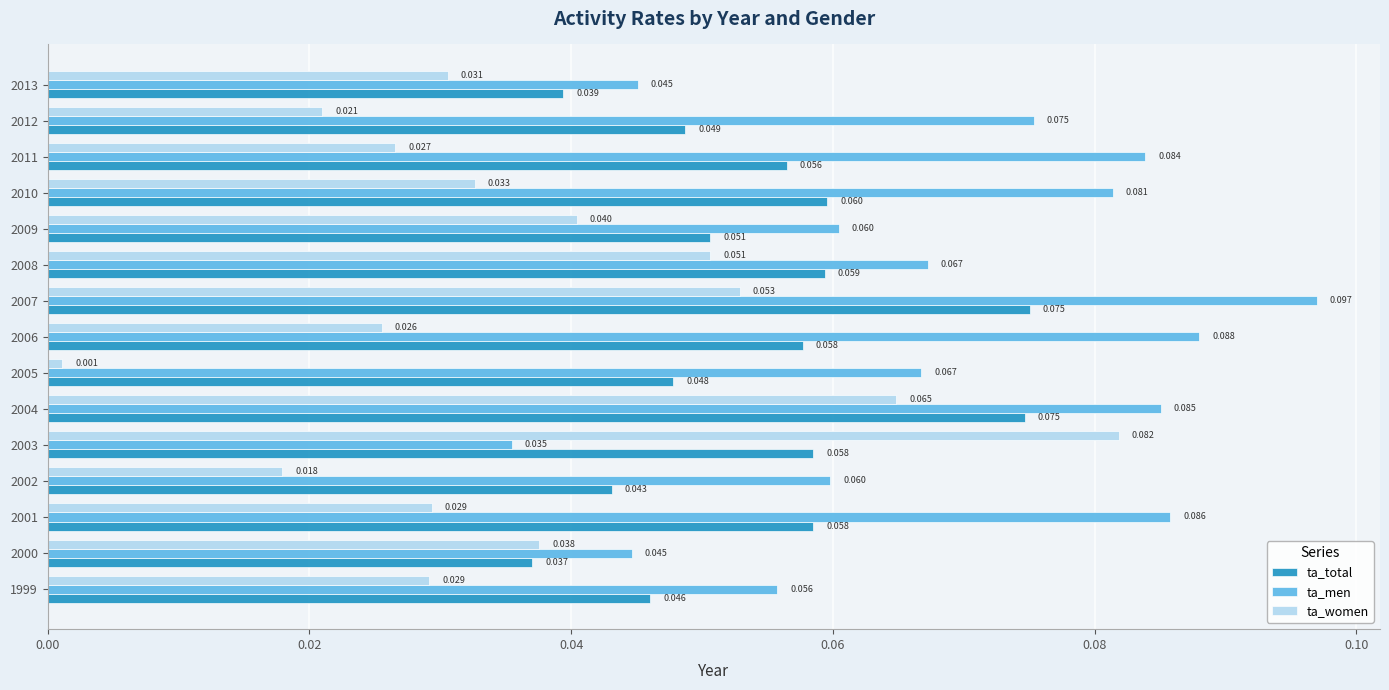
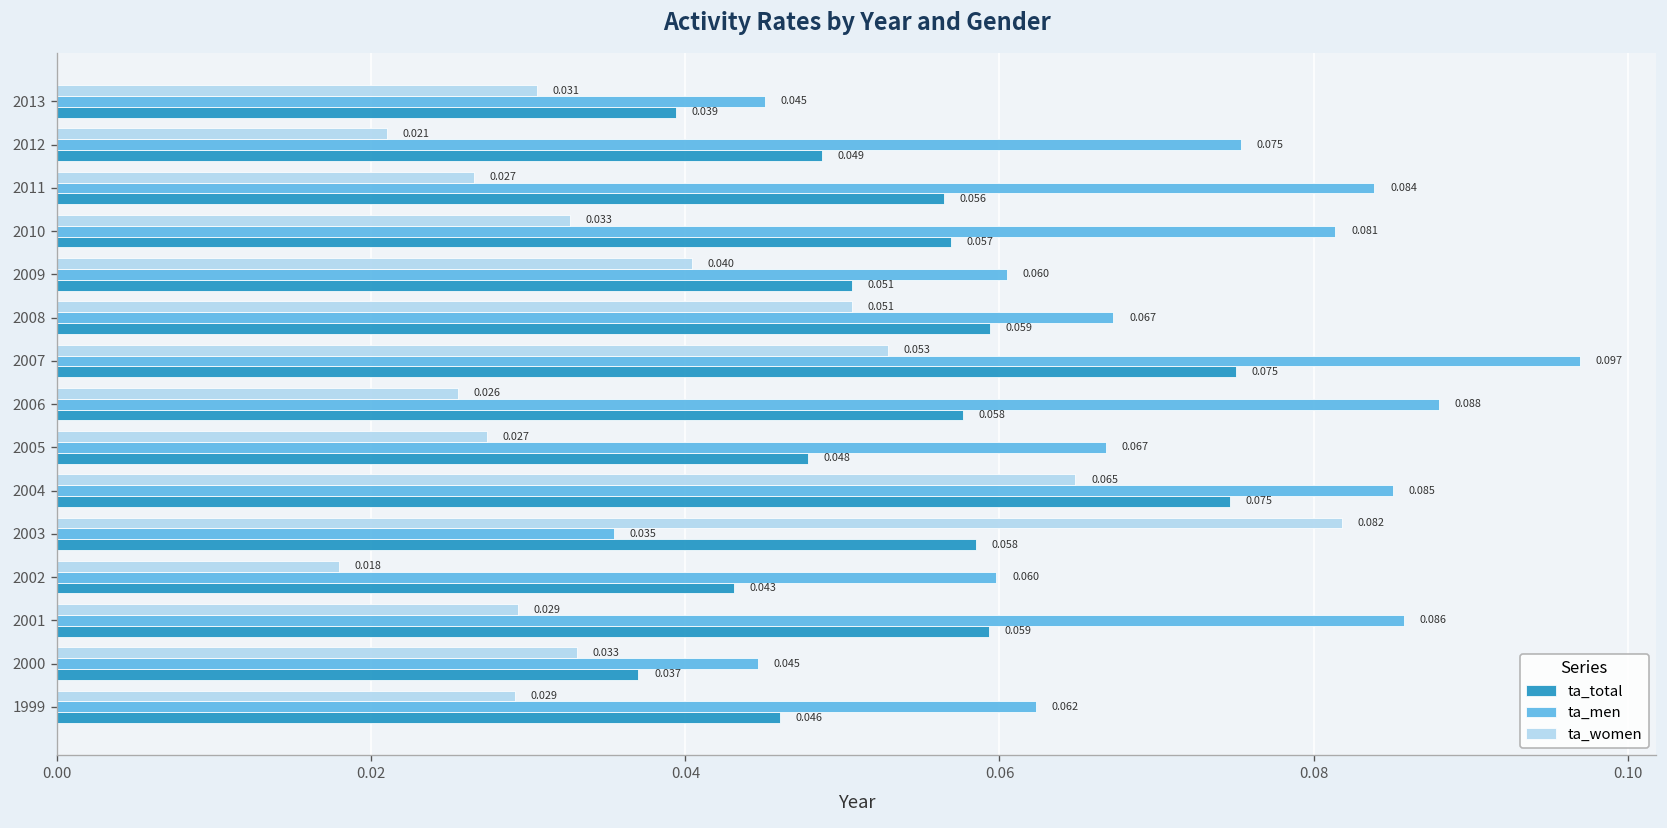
ta_total, 2010: 0.060 -> 0.057
ta_women, 2005: 0.001 -> 0.027
ta_total, 2001: 0.058 -> 0.059
ta_women, 2000: 0.038 -> 0.033
ta_men, 1999: 0.056 -> 0.062
